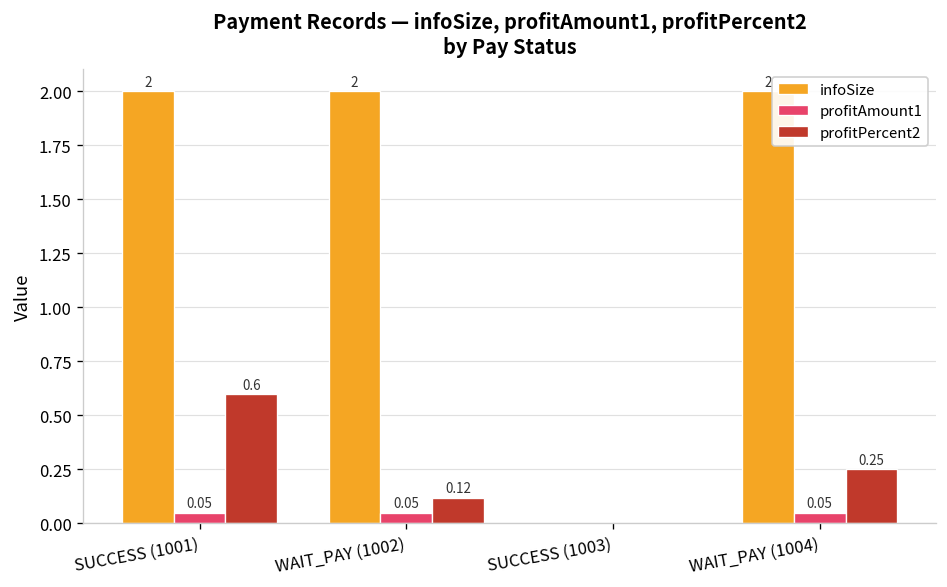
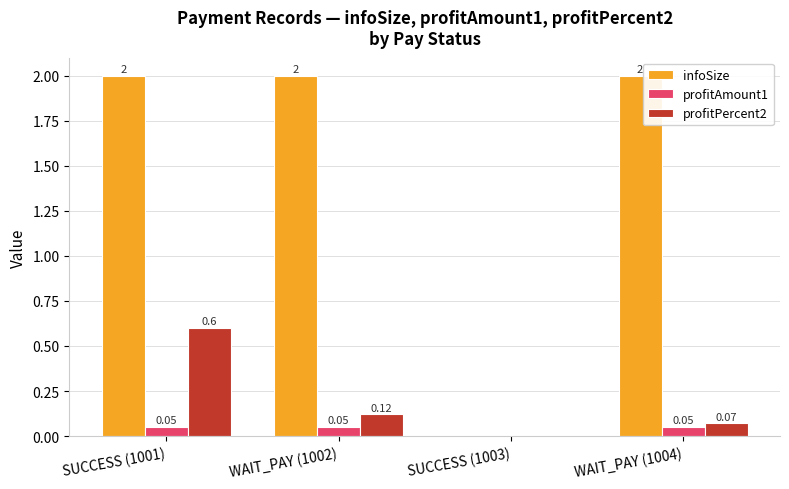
profitPercent2, WAIT_PAY (1004): 0.25 -> 0.07
